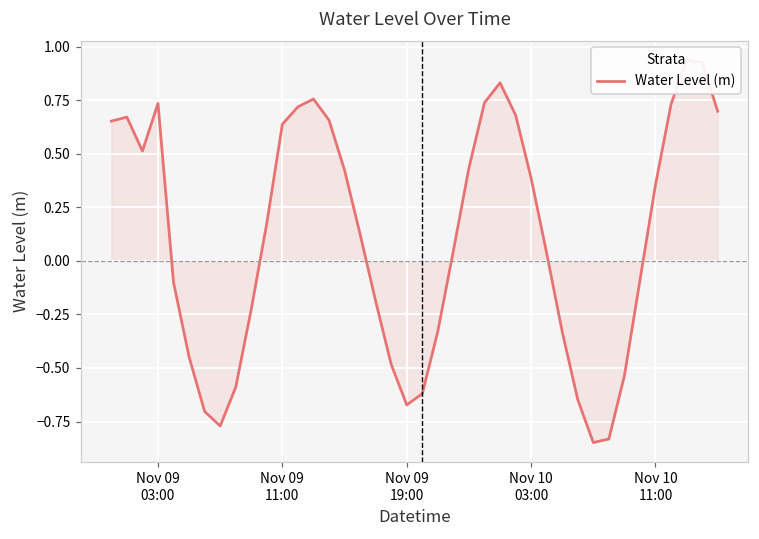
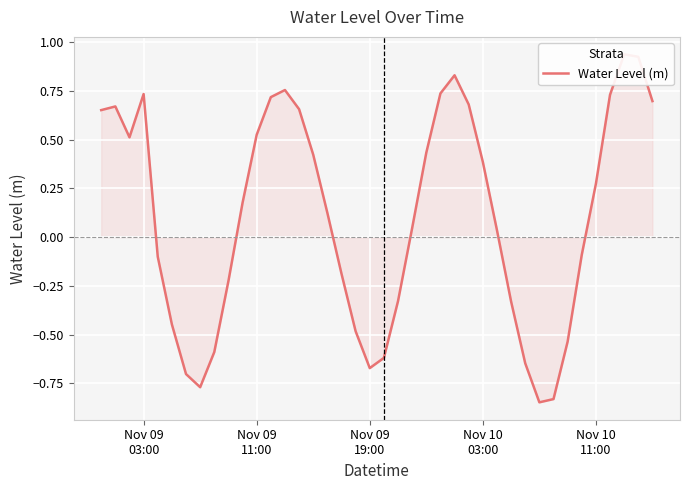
Water Level (m), Nov 09 11:00: 0.64 -> 0.53
Water Level (m), Nov 10 11:00: 0.36 -> 0.27
